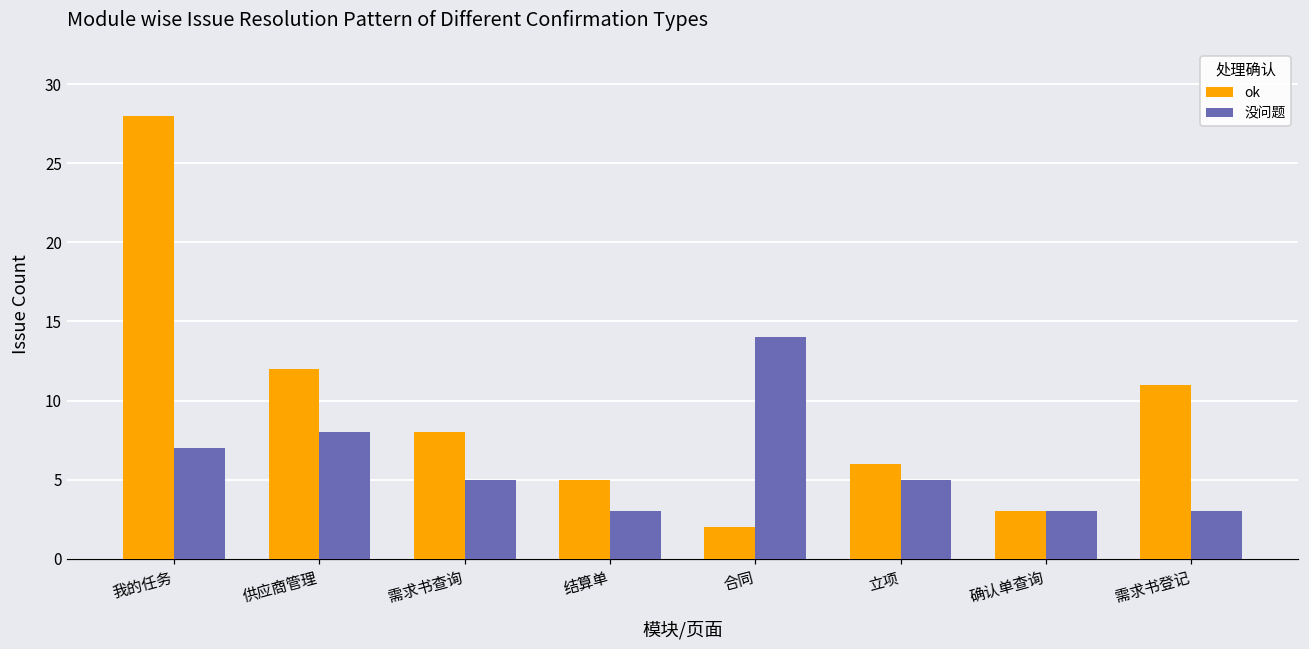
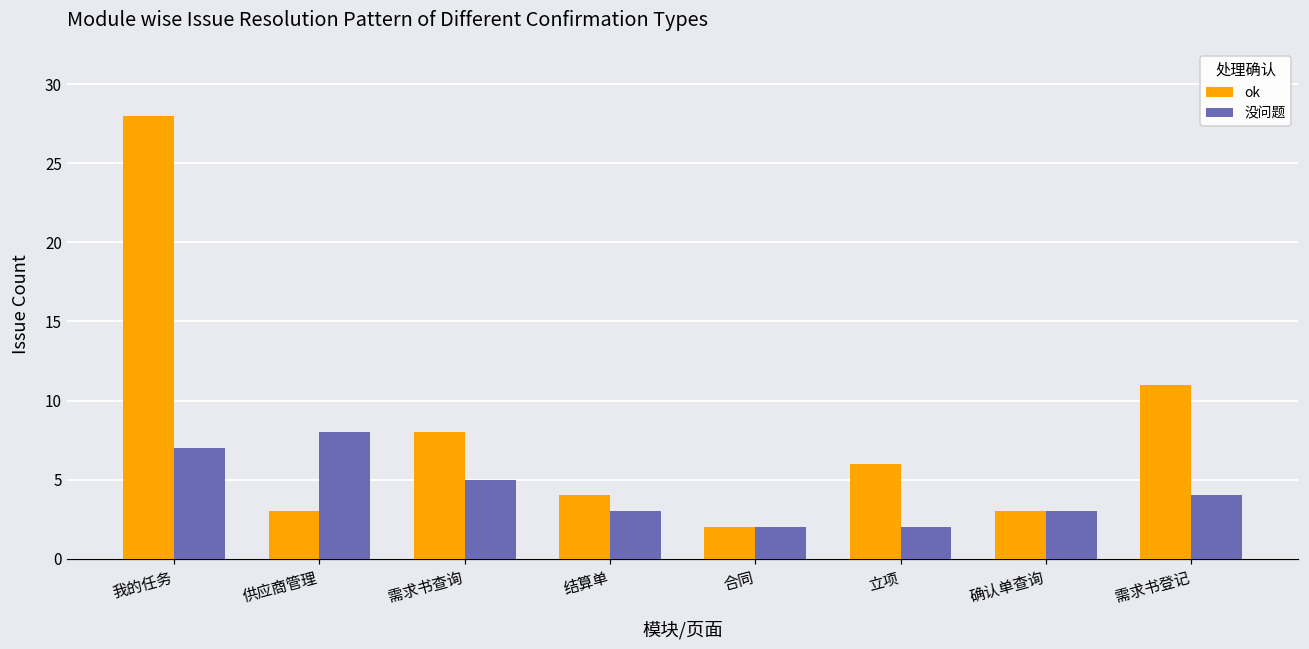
ok, 供应商管理: 12 -> 3
ok, 结算单: 5 -> 4
没问题, 合同: 14 -> 2
没问题, 立项: 5 -> 2
没问题, 需求书登记: 3 -> 4
